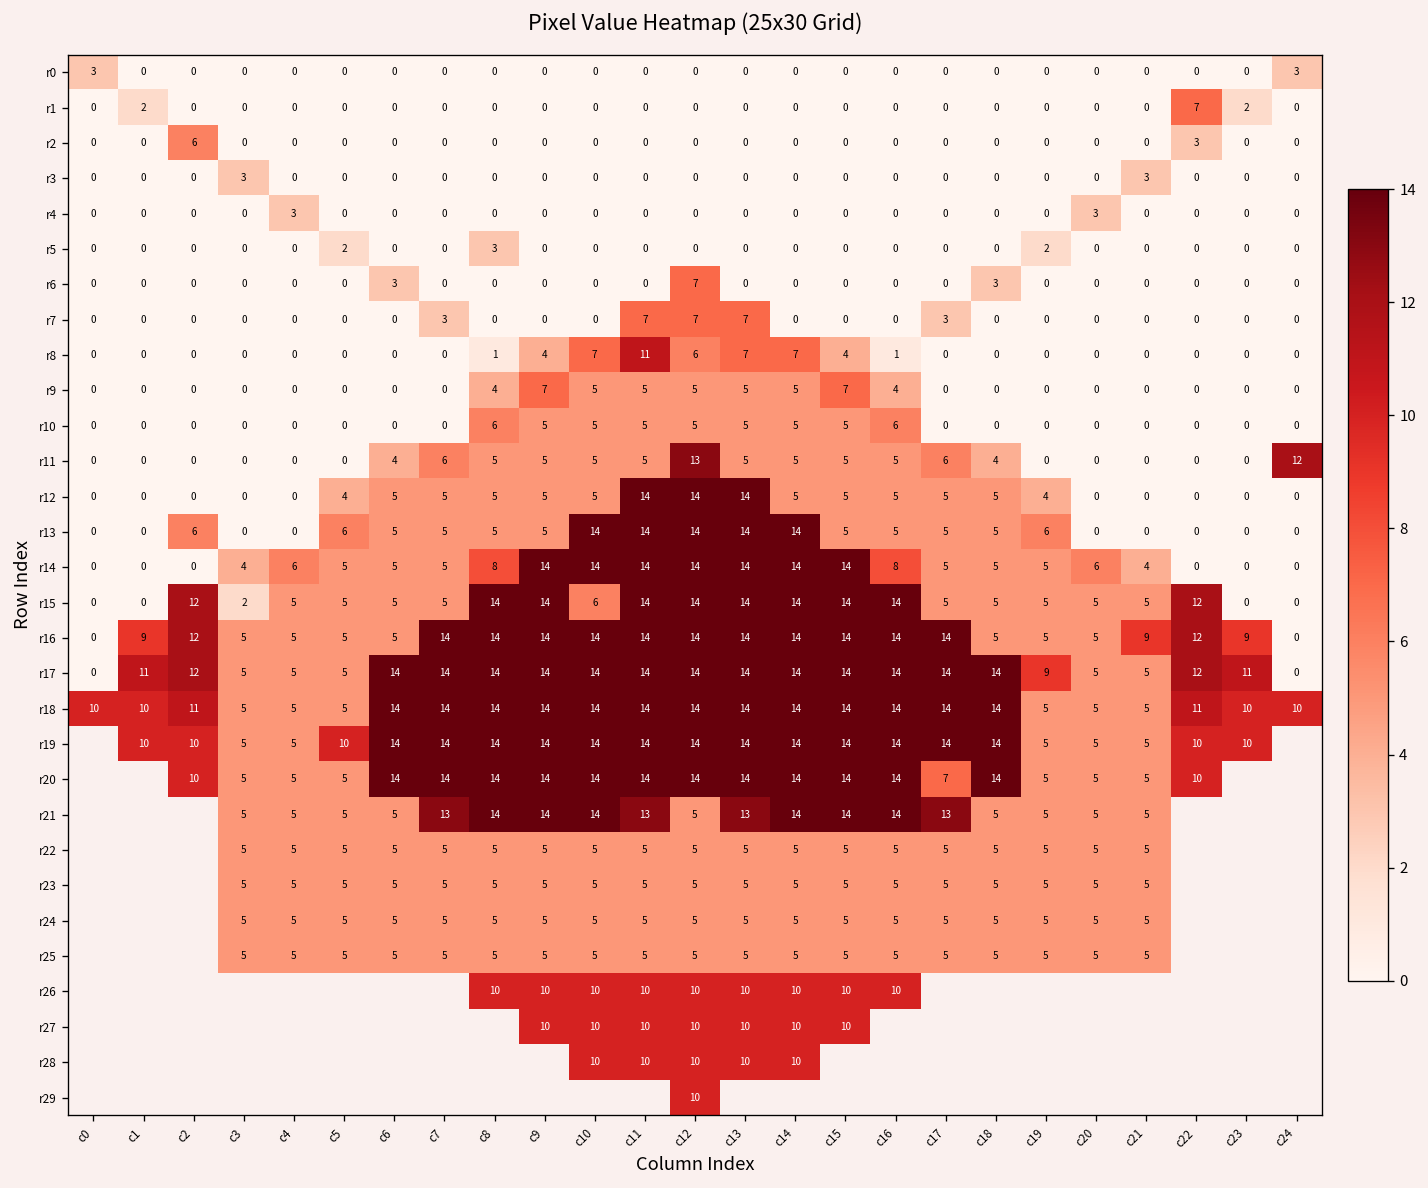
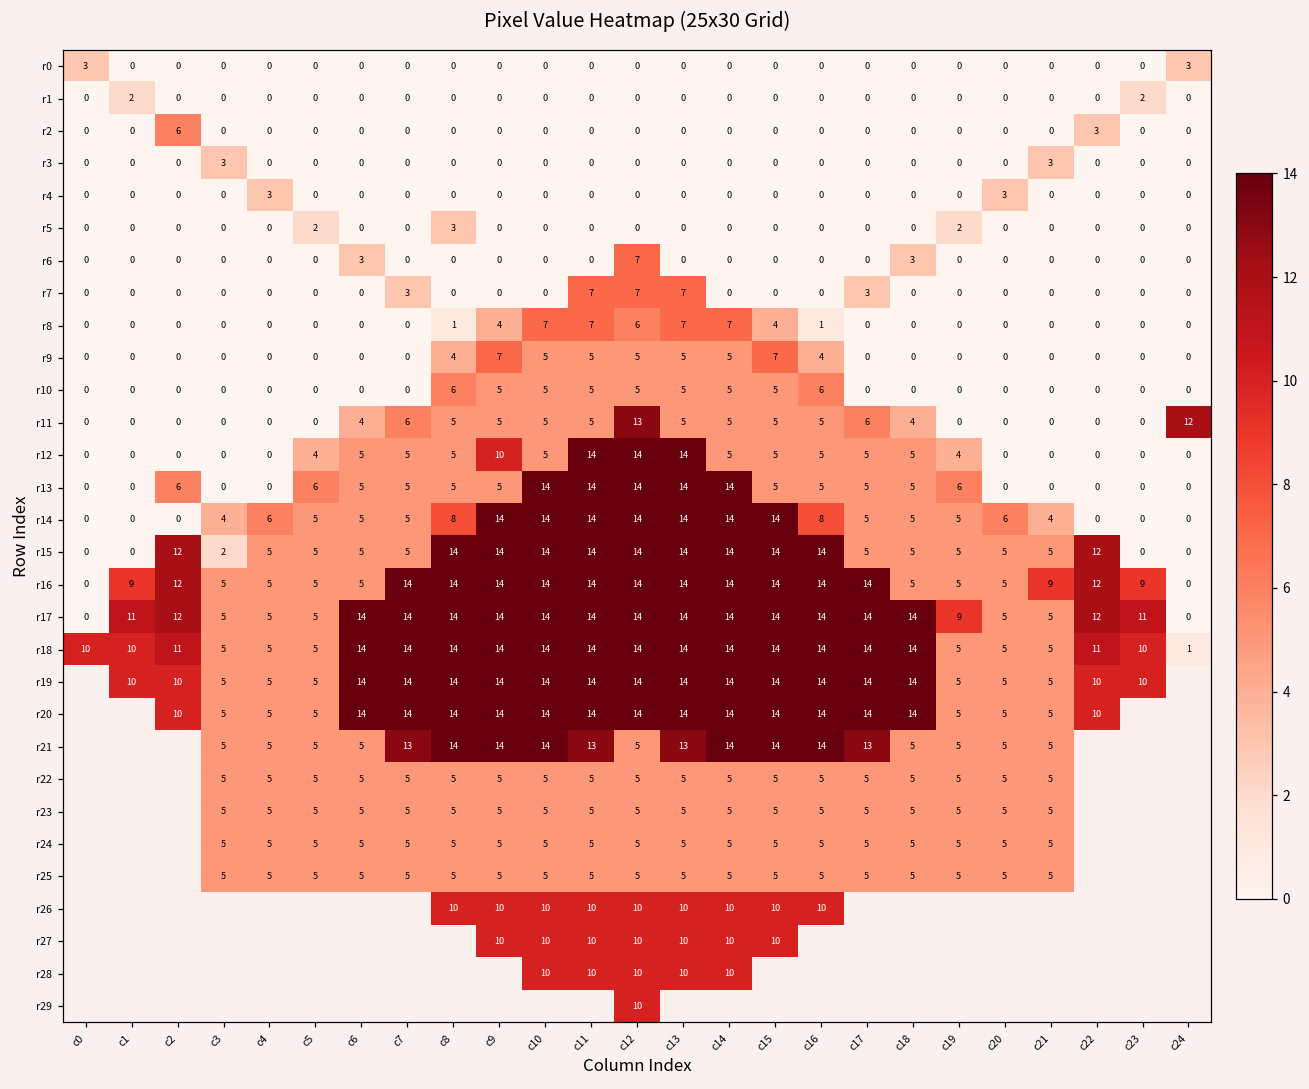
r1, c22: 7 -> 0
r8, c11: 11 -> 7
r12, c9: 5 -> 10
r15, c10: 6 -> 14
r18, c24: 10 -> 1
r19, c5: 10 -> 5
r20, c17: 7 -> 14
